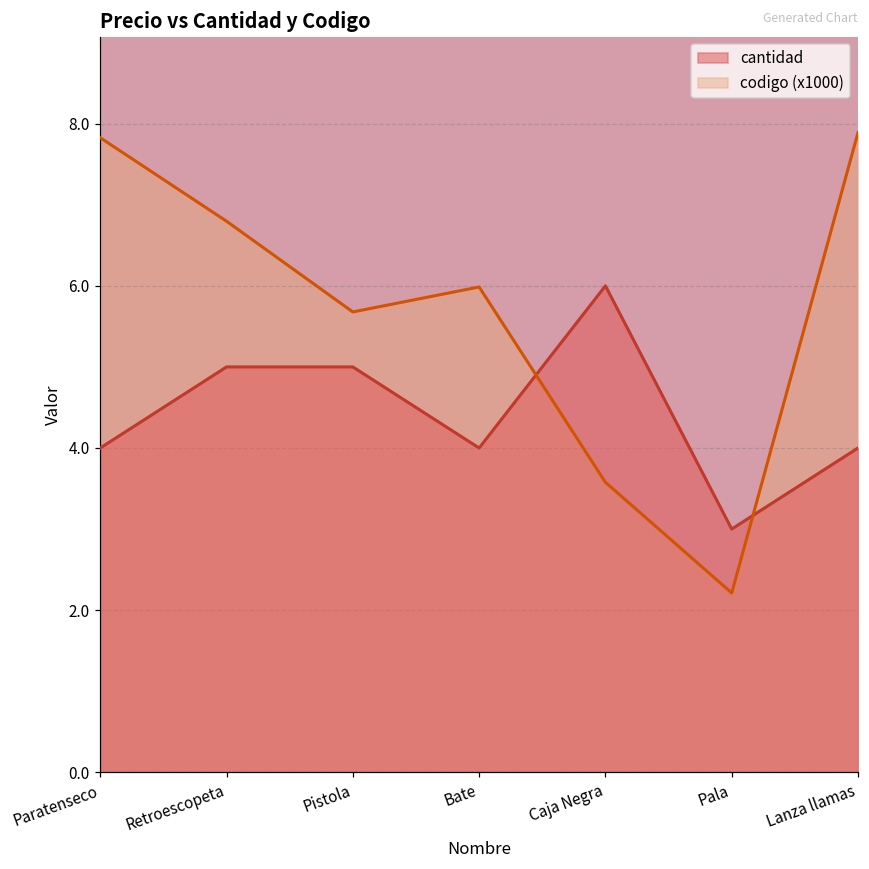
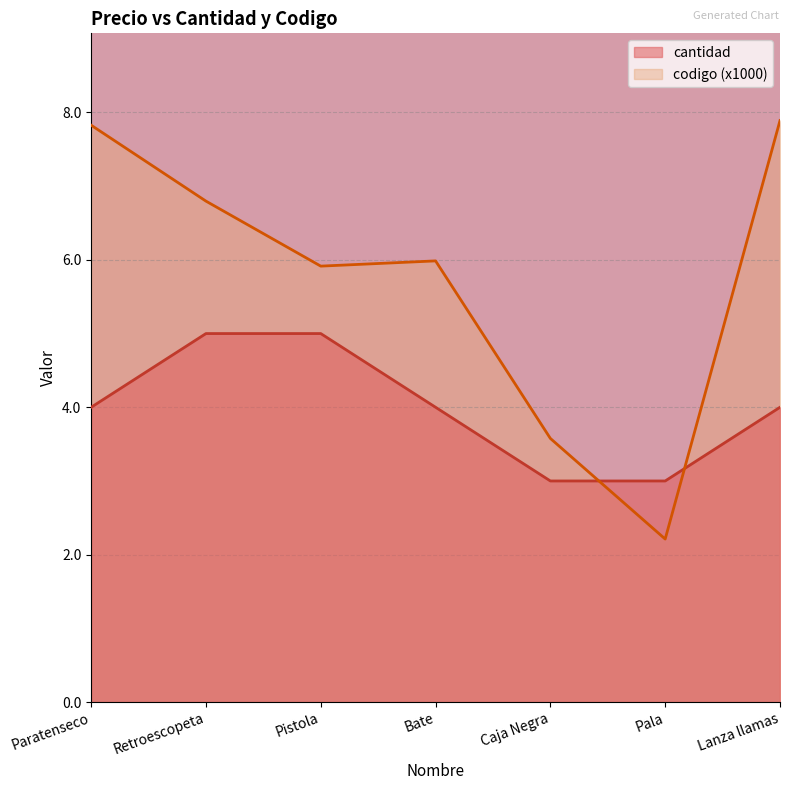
codigo (x1000), Pistola: 5.7 -> 5.9
cantidad, Caja Negra: 6 -> 3
